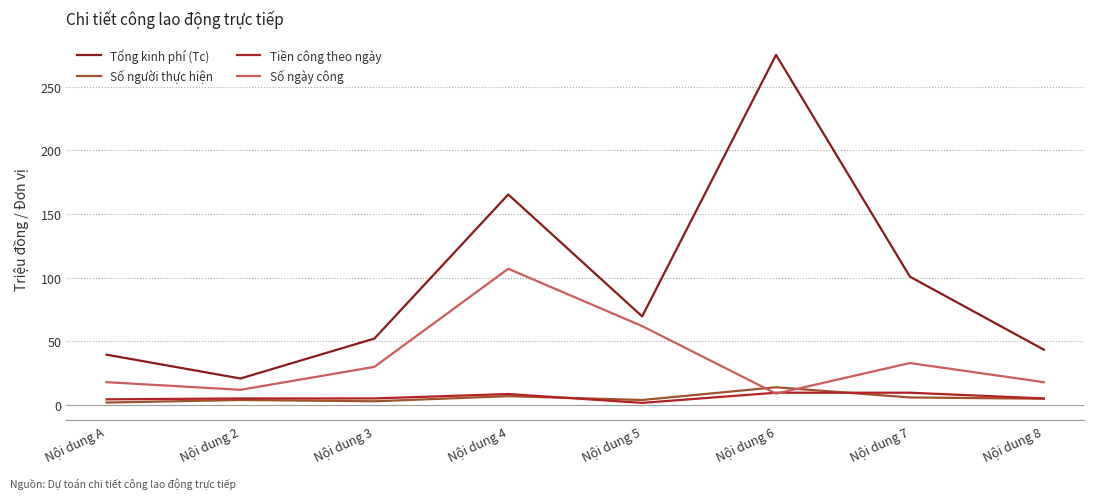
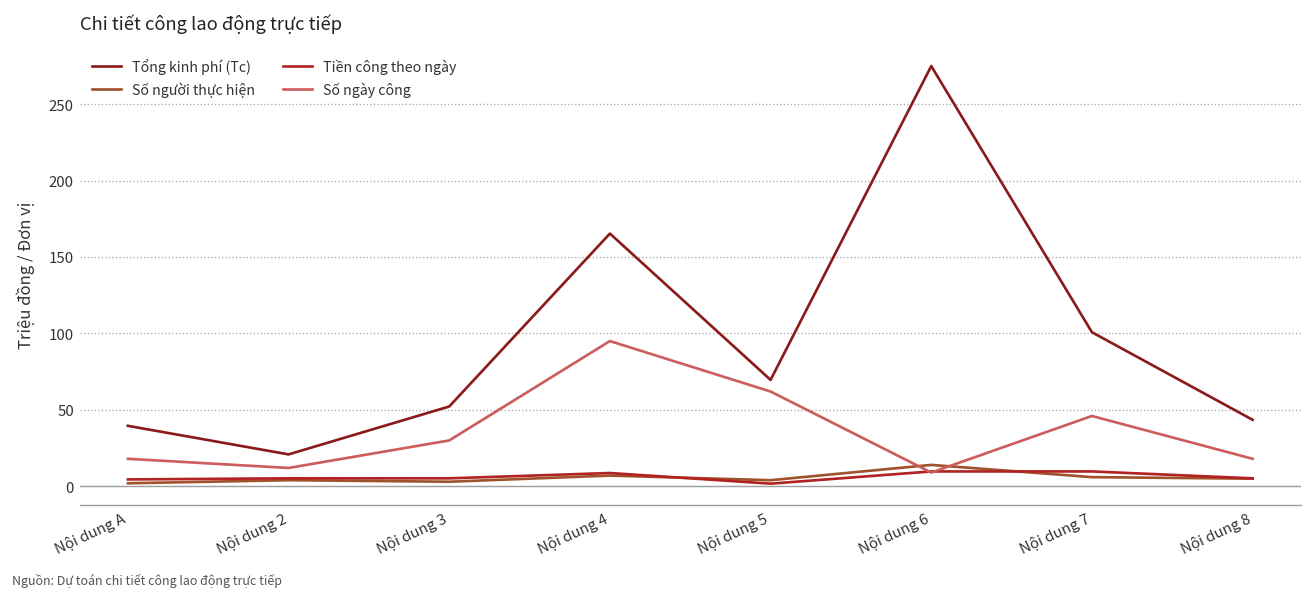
Số ngày công, Nội dung 4: 107 -> 95
Số ngày công, Nội dung 7: 33 -> 46
